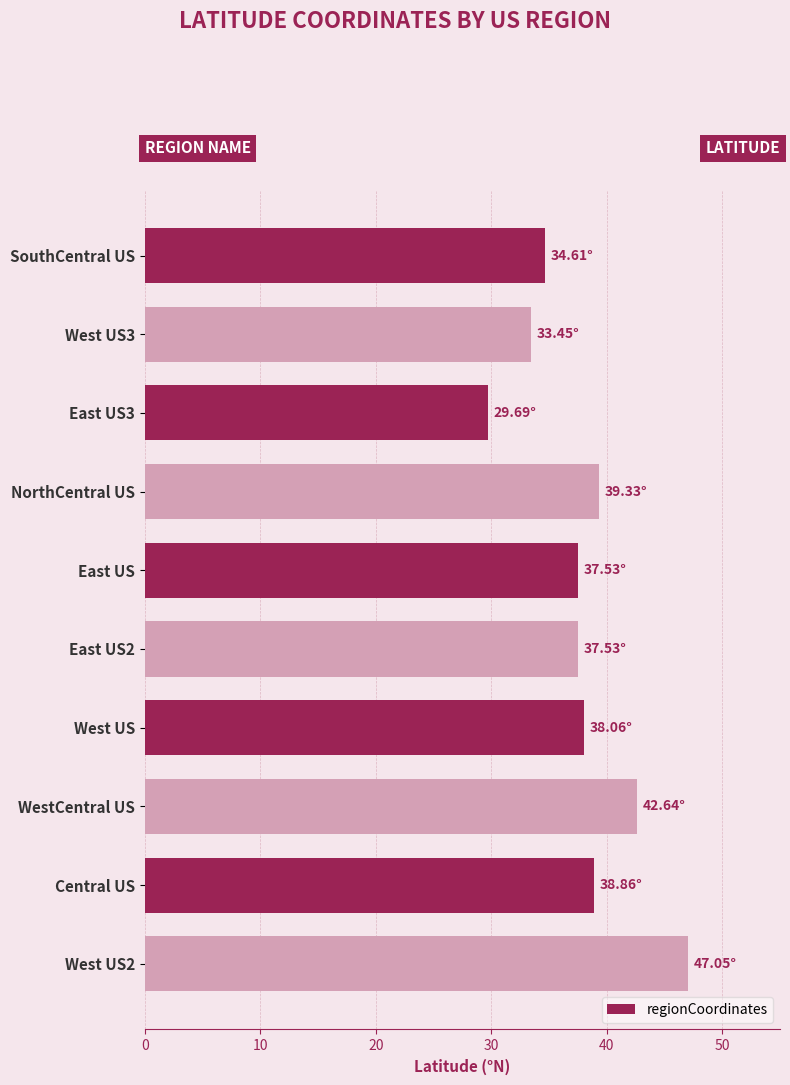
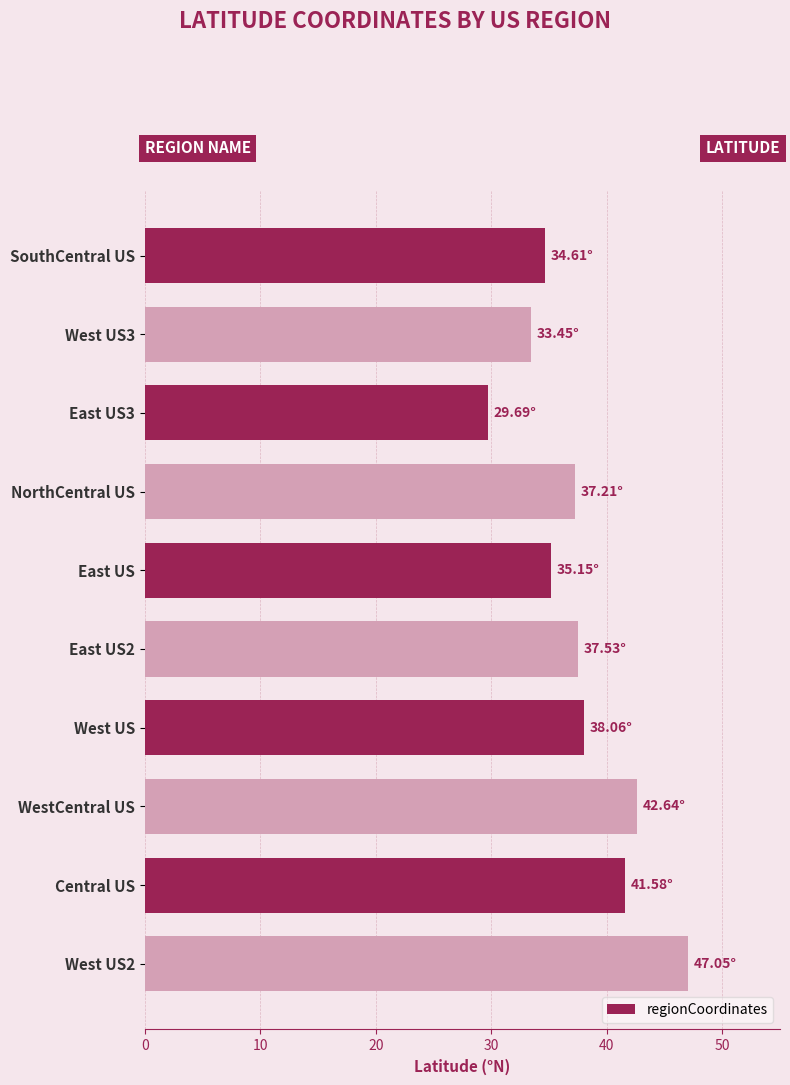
NorthCentral US: 39.33° -> 37.21°
East US: 37.53° -> 35.15°
Central US: 38.86° -> 41.58°
